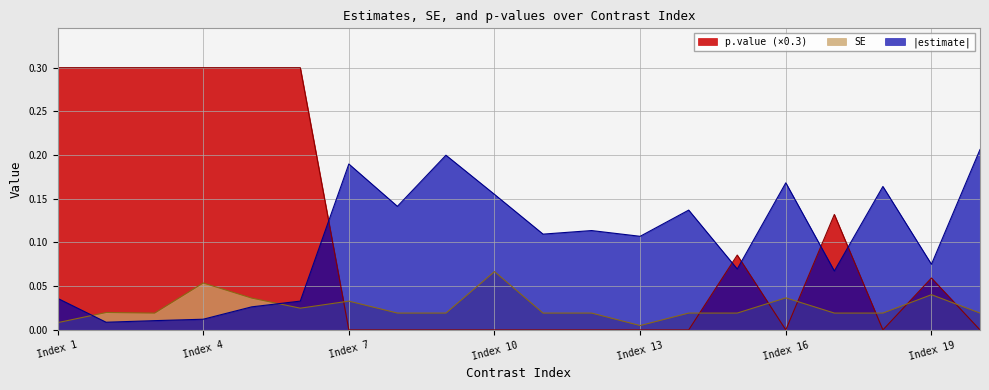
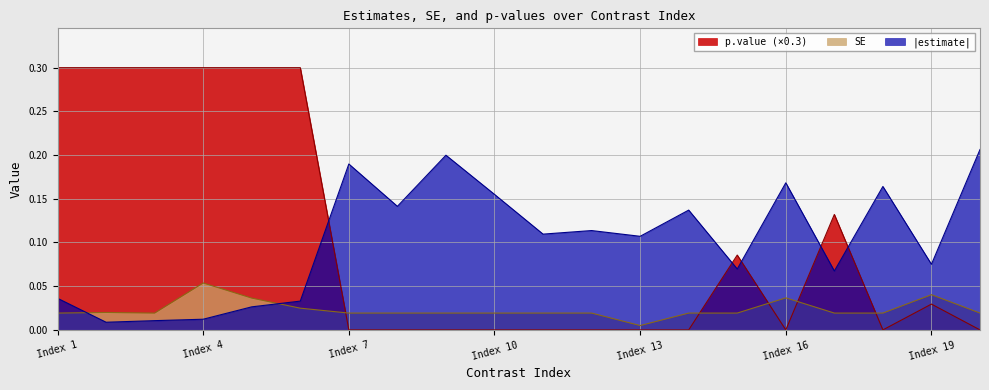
SE, Index 1: 0.01 -> 0.02
SE, Index 7: 0.03 -> 0.02
SE, Index 10: 0.07 -> 0.02
p.value (×0.3), Index 19: 0.06 -> 0.03
